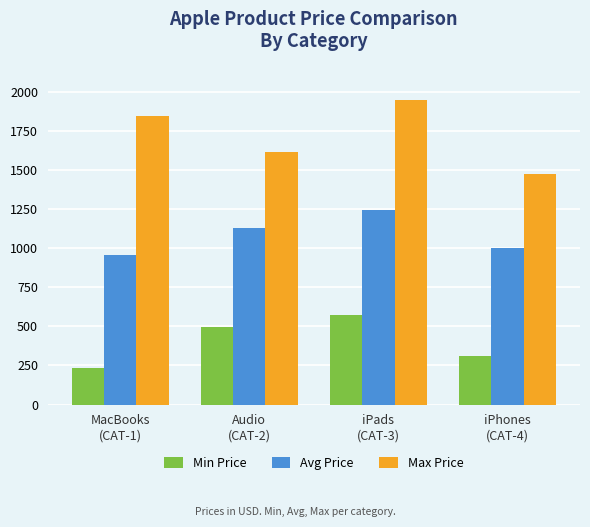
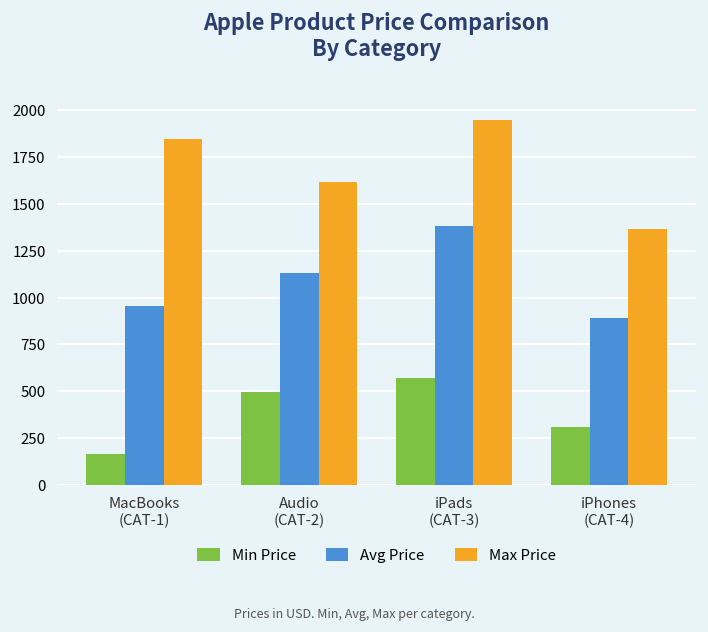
Min Price, MacBooks (CAT-1): 230 -> 160
Avg Price, iPads (CAT-3): 1240 -> 1380
Avg Price, iPhones (CAT-4): 1000 -> 890
Max Price, iPhones (CAT-4): 1480 -> 1370
